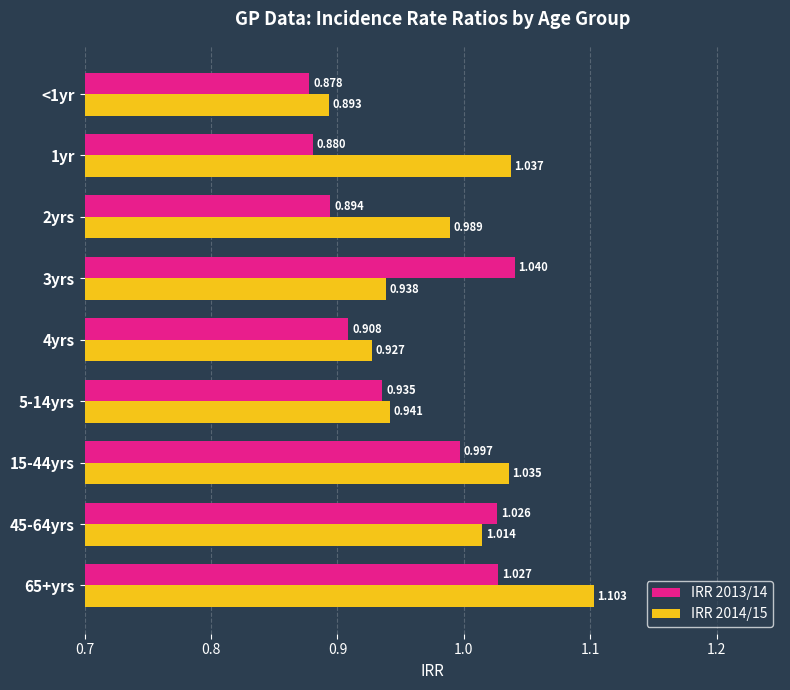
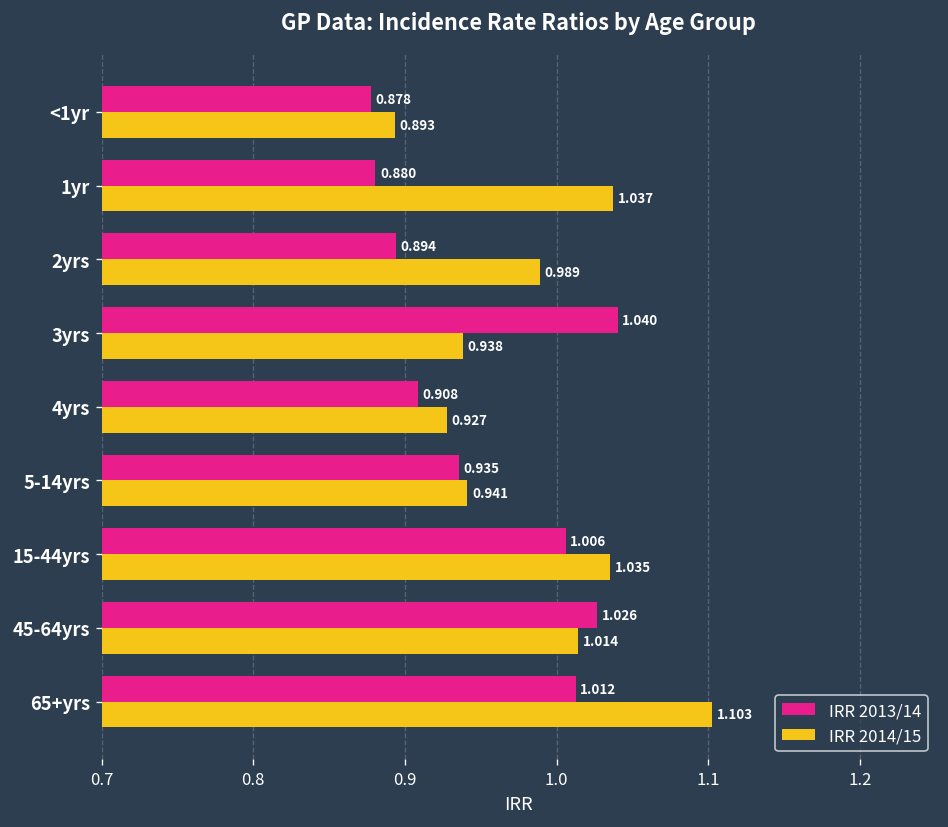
IRR 2013/14, 15-44yrs: 0.997 -> 1.006
IRR 2013/14, 65+yrs: 1.027 -> 1.012
